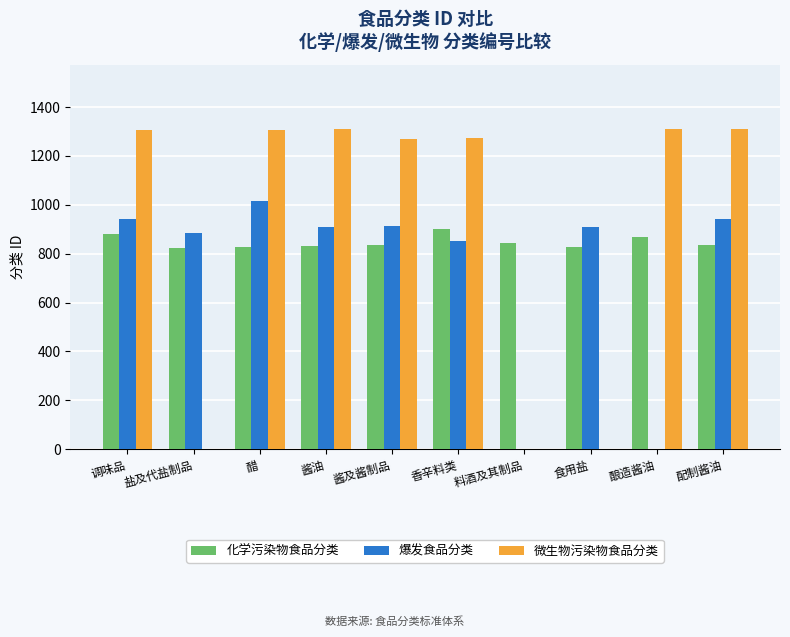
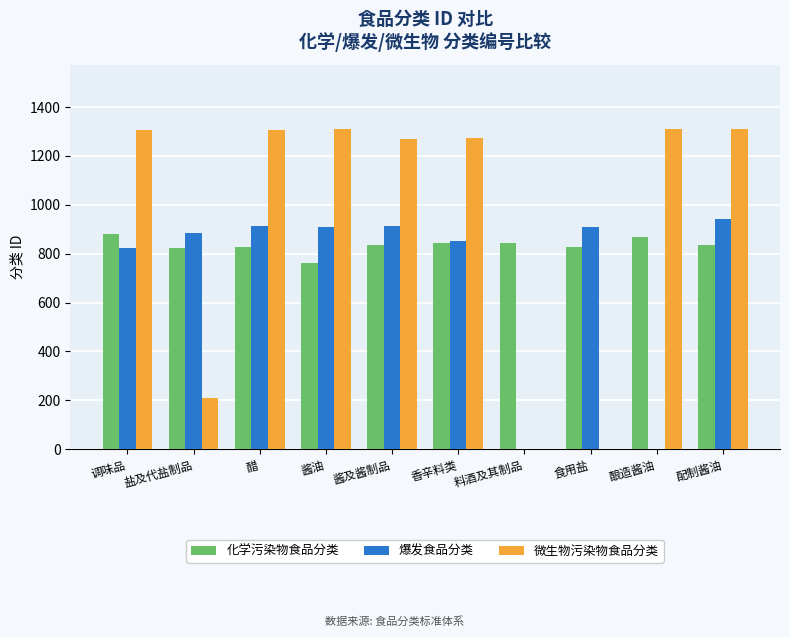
爆发食品分类, 调味品: 940 -> 820
微生物污染物食品分类, 盐及代盐制品: 0 -> 210
爆发食品分类, 醋: 1020 -> 910
化学污染物食品分类, 酱油: 830 -> 760
化学污染物食品分类, 香辛料类: 900 -> 840
